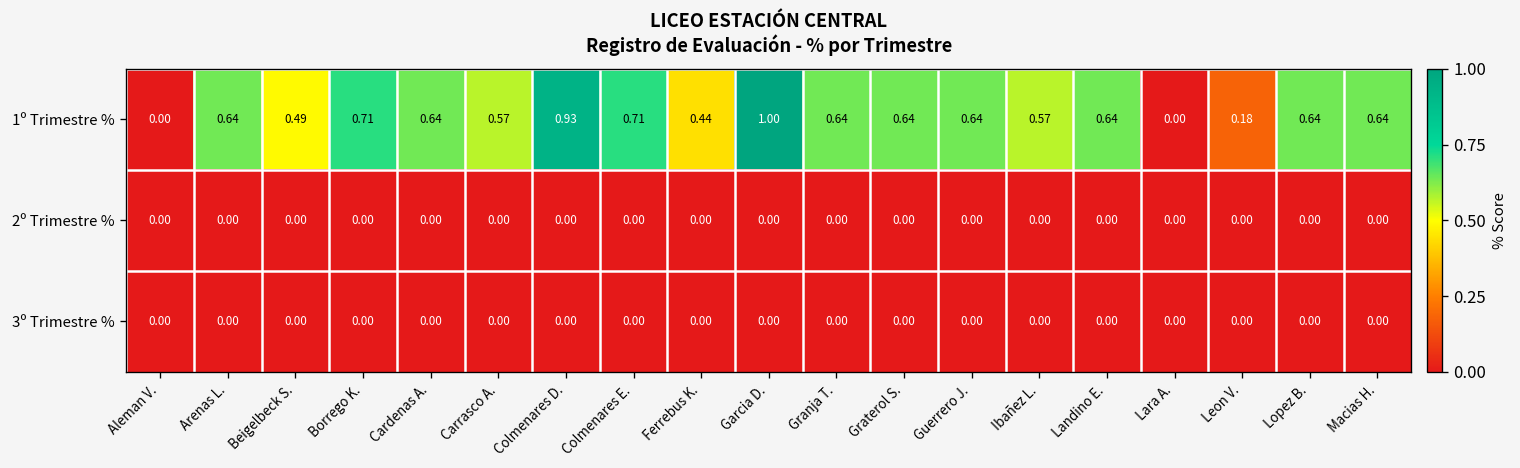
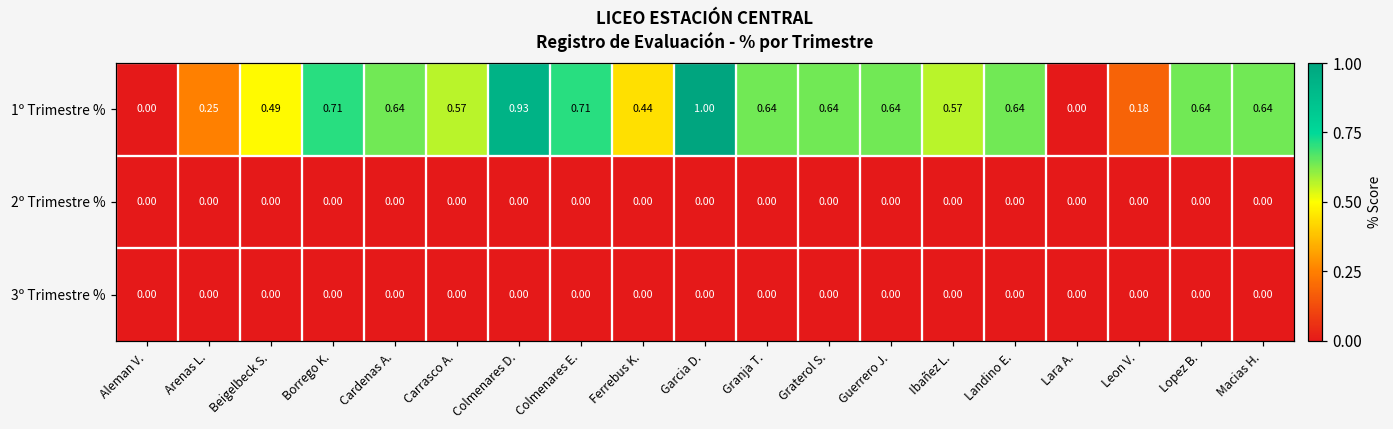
1º Trimestre %, Arenas L.: 0.64 -> 0.25
